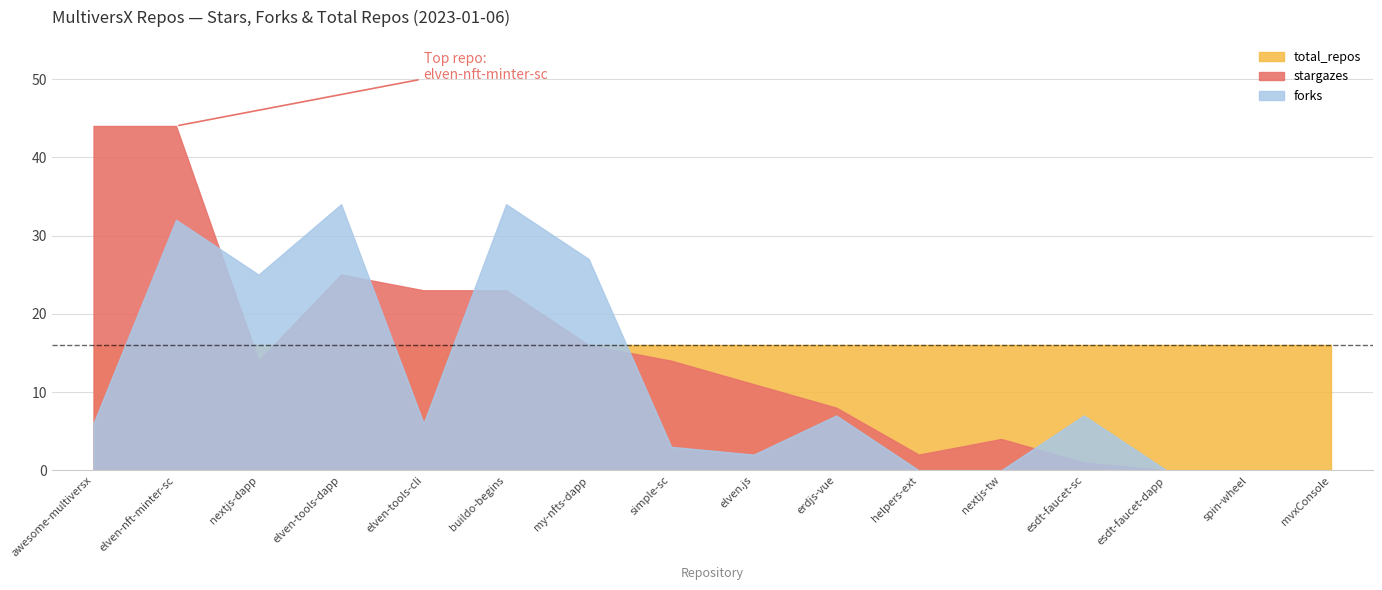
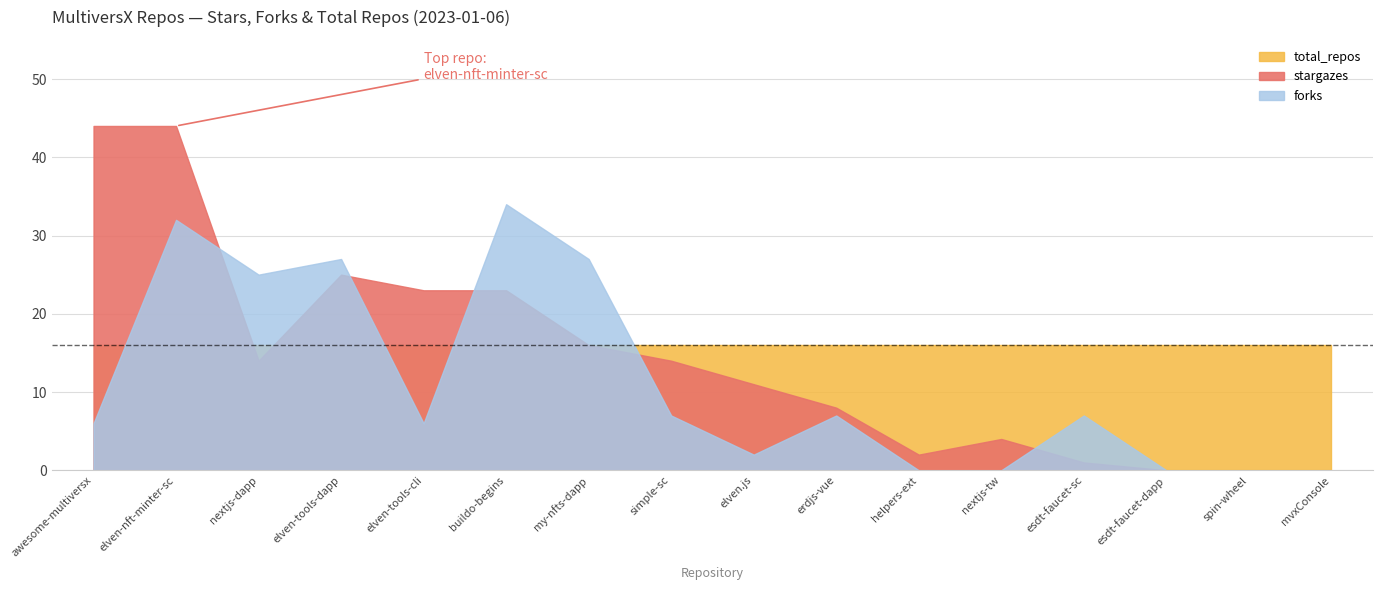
forks, elven-tools-dapp: 34 -> 27
forks, simple-sc: 3 -> 7
